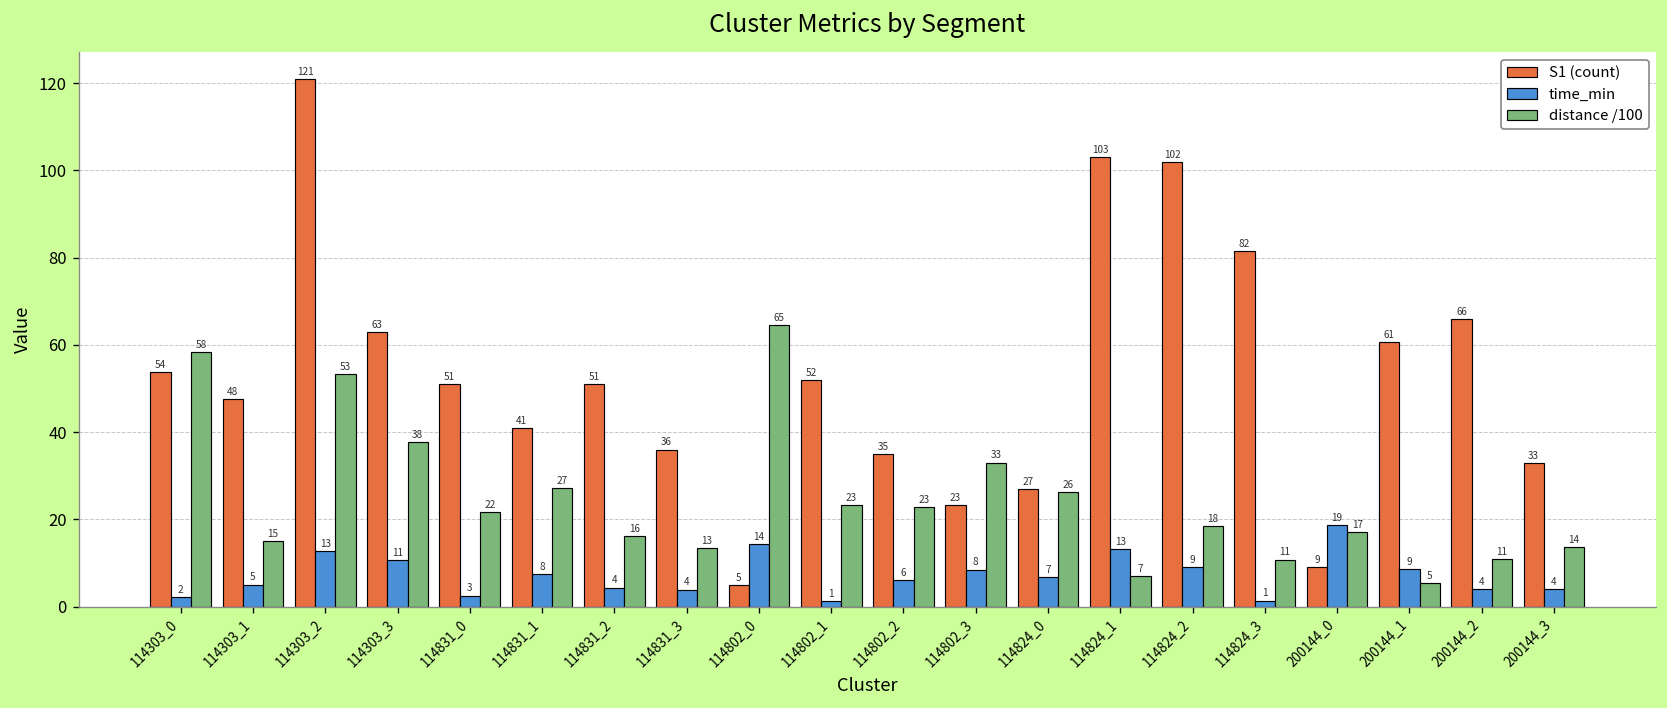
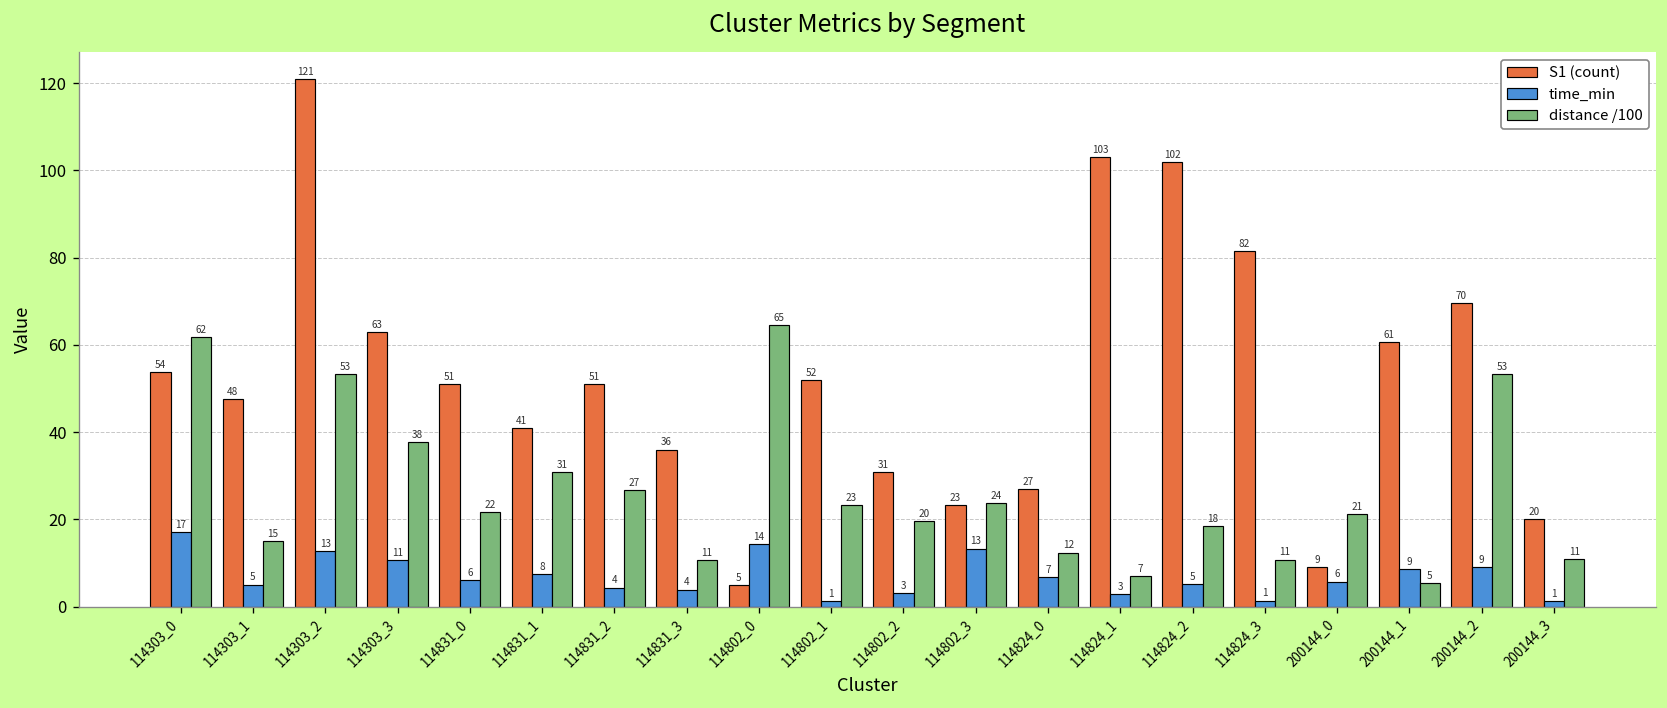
time_min, 114303_0: 2 -> 17
distance /100, 114303_0: 58 -> 62
time_min, 114831_0: 3 -> 6
distance /100, 114831_1: 27 -> 31
distance /100, 114831_2: 16 -> 27
distance /100, 114831_3: 13 -> 11
S1 (count), 114802_2: 35 -> 31
time_min, 114802_2: 6 -> 3
distance /100, 114802_2: 23 -> 20
time_min, 114802_3: 8 -> 13
distance /100, 114802_3: 33 -> 24
distance /100, 114824_0: 26 -> 12
time_min, 114824_1: 13 -> 3
time_min, 114824_2: 9 -> 5
time_min, 200144_0: 19 -> 6
distance /100, 200144_0: 17 -> 21
S1 (count), 200144_2: 66 -> 70
time_min, 200144_2: 4 -> 9
distance /100, 200144_2: 11 -> 53
S1 (count), 200144_3: 33 -> 20
time_min, 200144_3: 4 -> 1
distance /100, 200144_3: 14 -> 11
